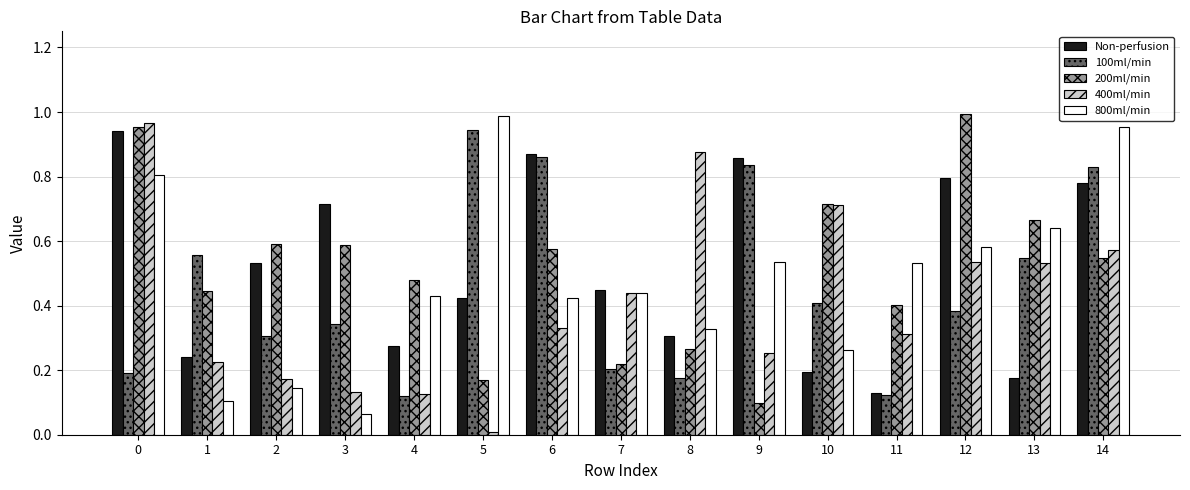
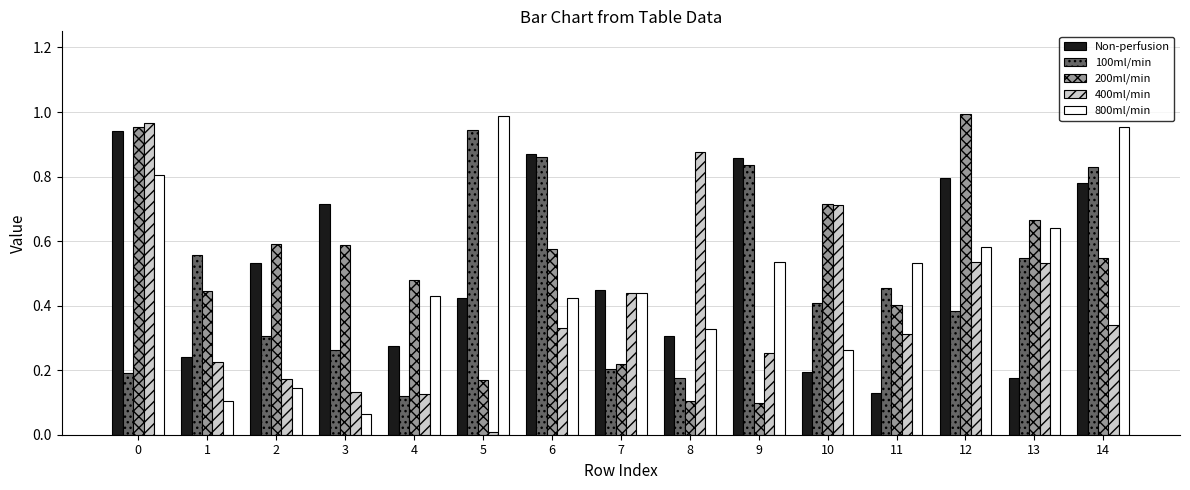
100ml/min, 3: 0.34 -> 0.26
200ml/min, 8: 0.27 -> 0.11
100ml/min, 11: 0.12 -> 0.45
400ml/min, 14: 0.57 -> 0.34
